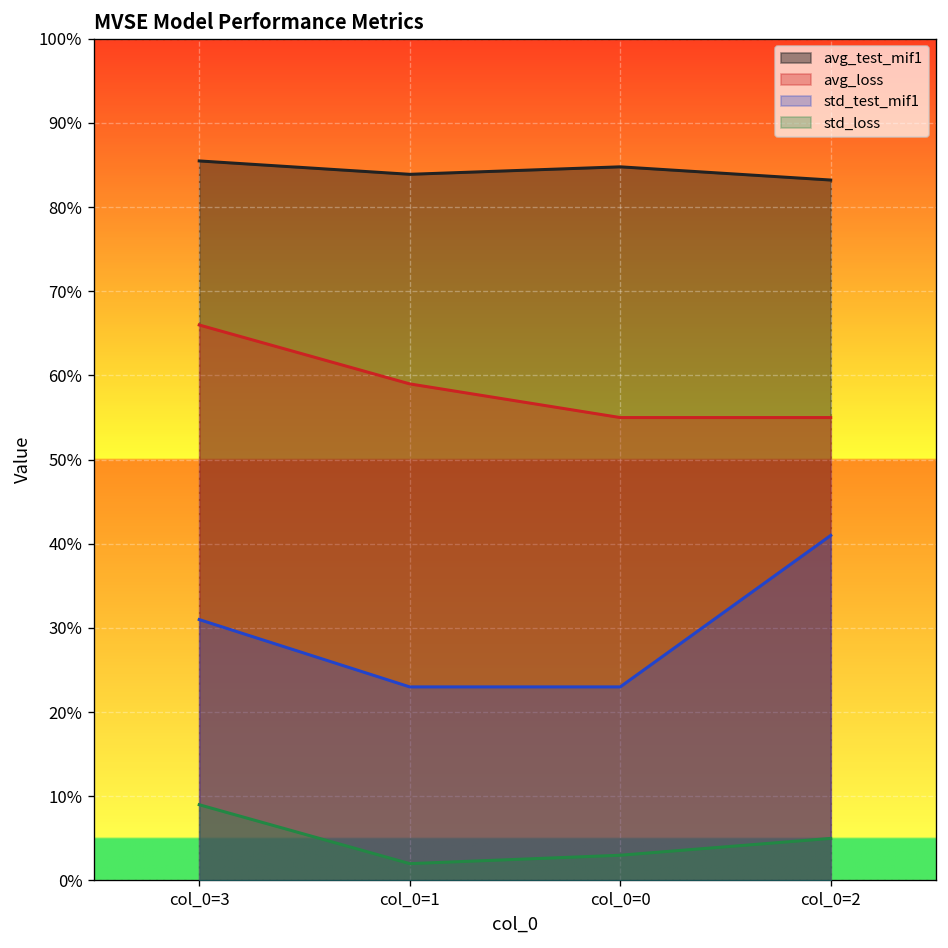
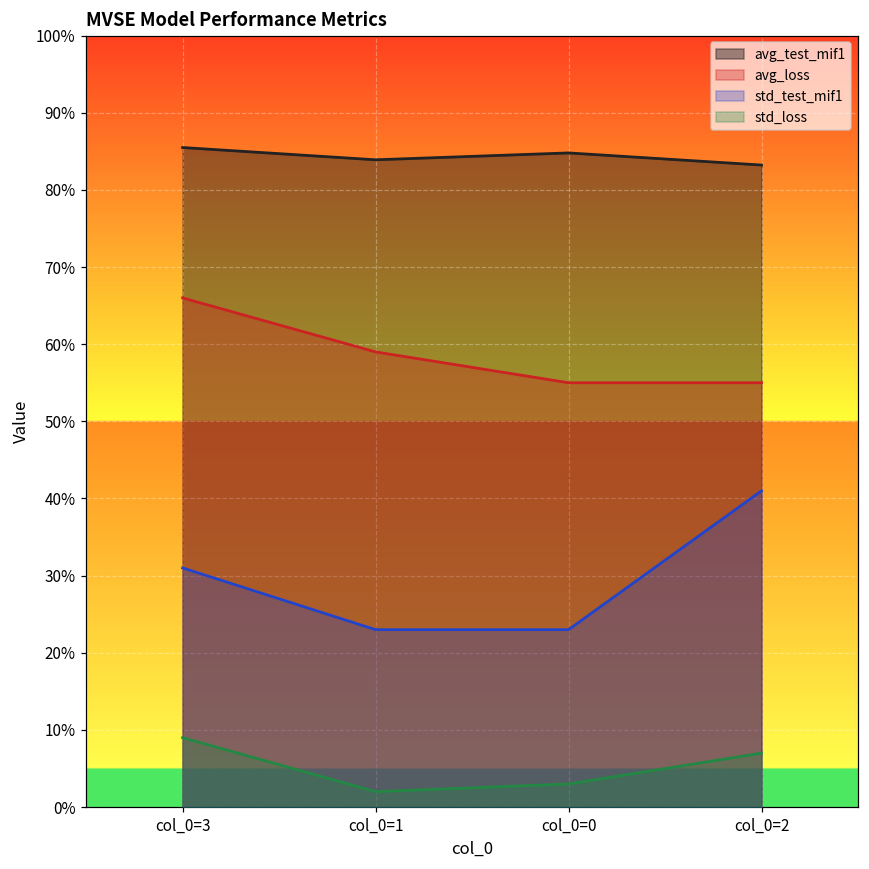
std_loss, col_0=2: 5% -> 7%
